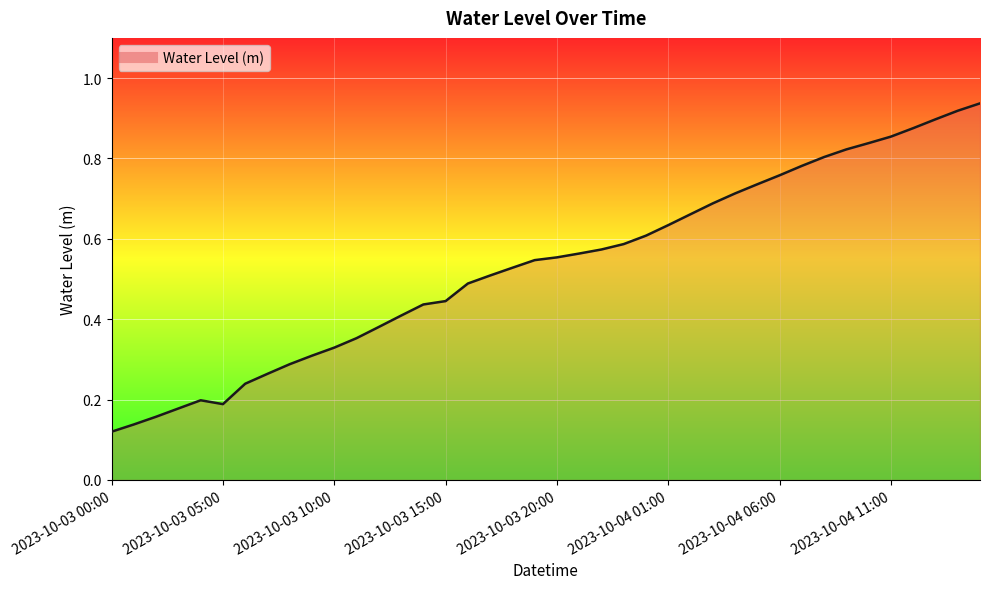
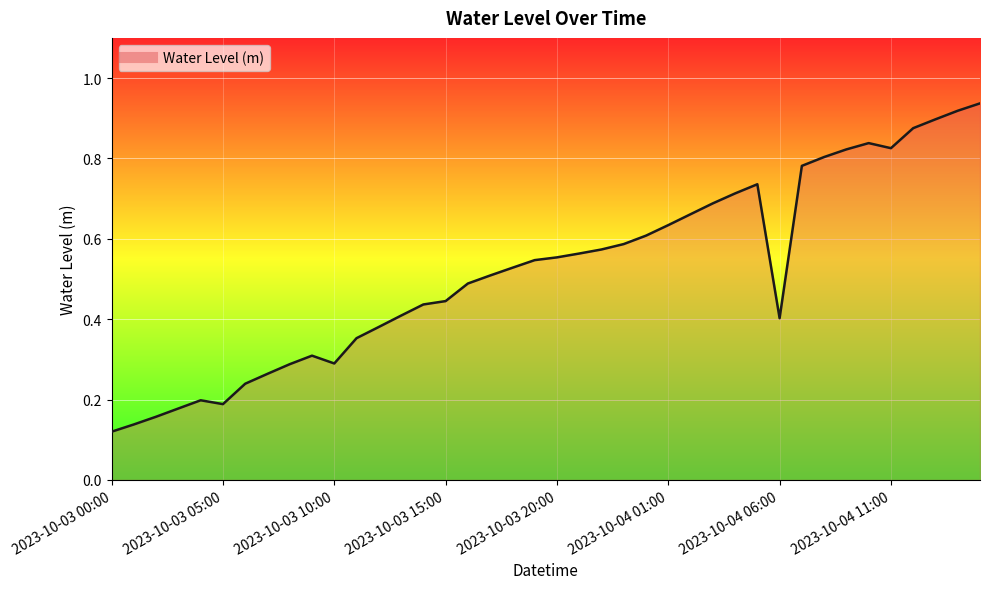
2023-10-03 10:00: 0.33 -> 0.29
2023-10-04 06:00: 0.76 -> 0.40
2023-10-04 11:00: 0.85 -> 0.83
